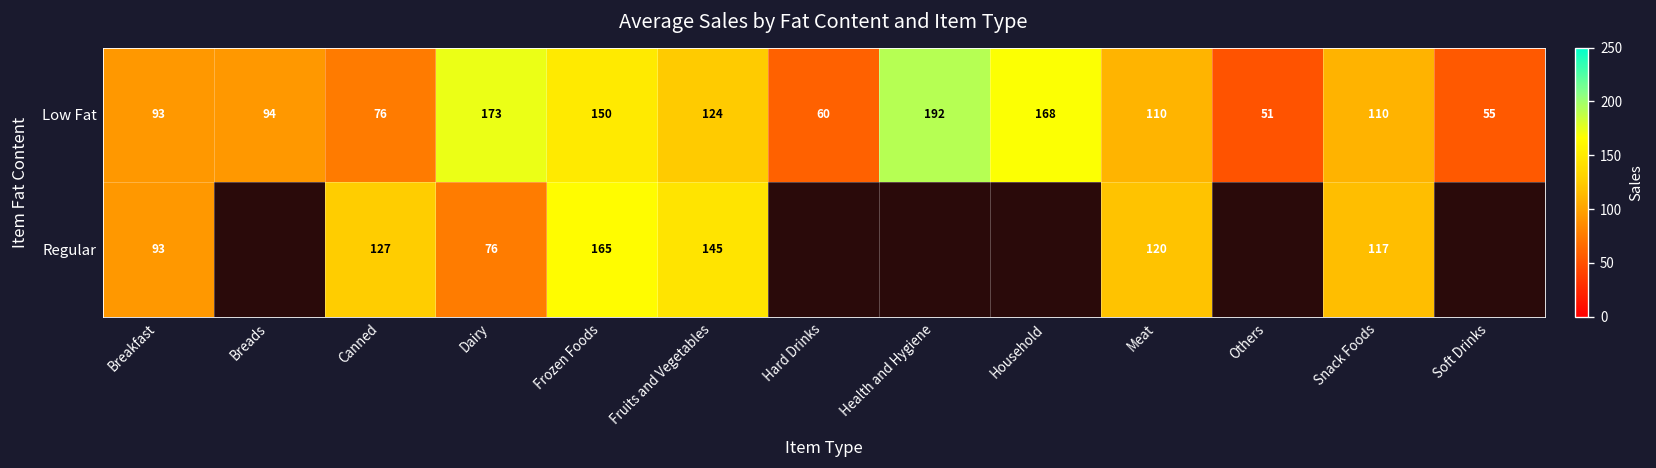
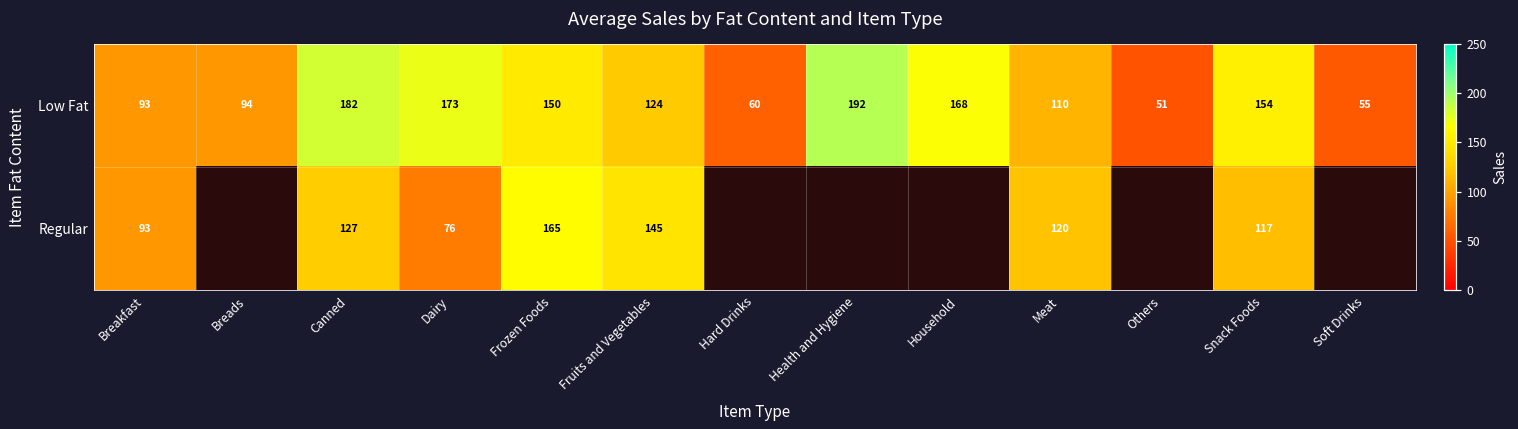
Low Fat, Canned: 76 -> 182
Low Fat, Snack Foods: 110 -> 154
